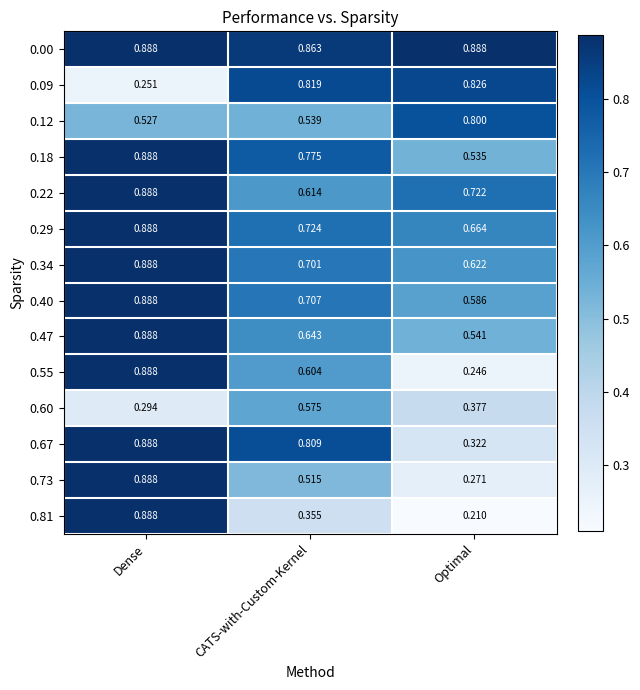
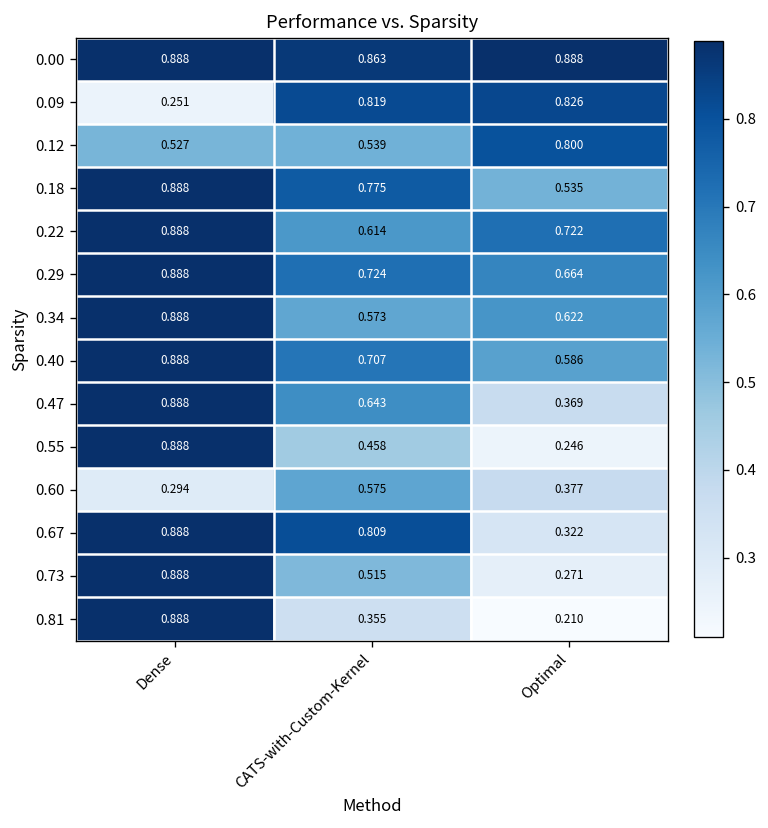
0.34, CATS-with-Custom-Kernel: 0.701 -> 0.573
0.47, Optimal: 0.541 -> 0.369
0.55, CATS-with-Custom-Kernel: 0.604 -> 0.458
